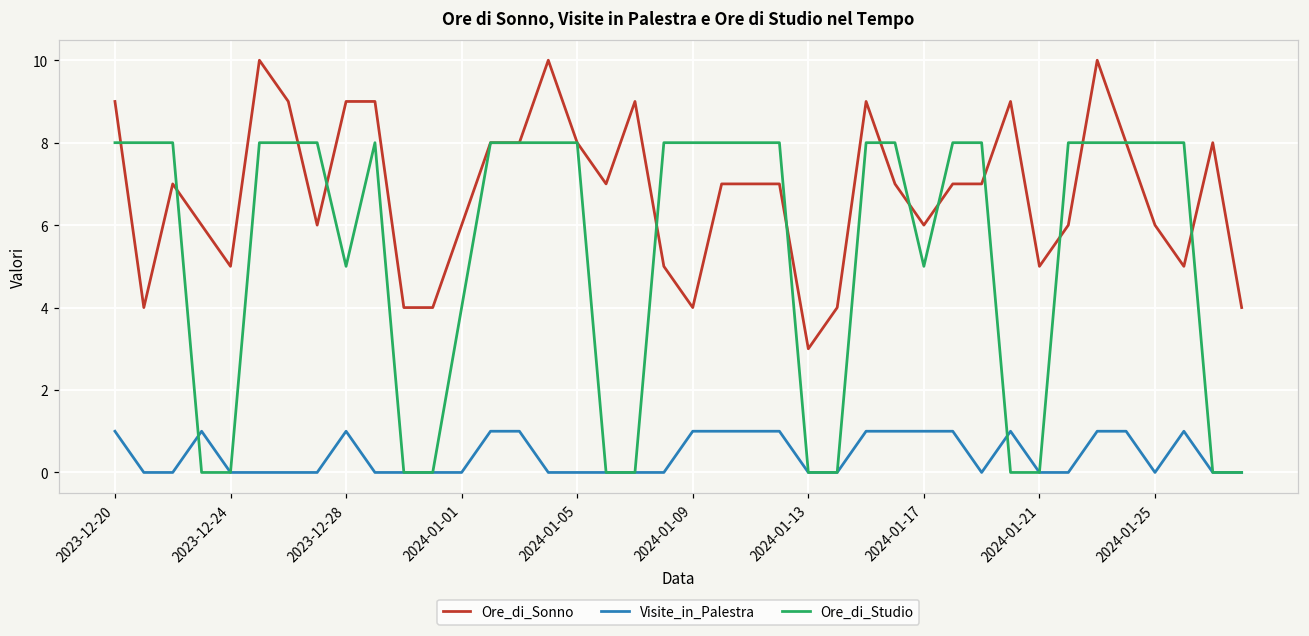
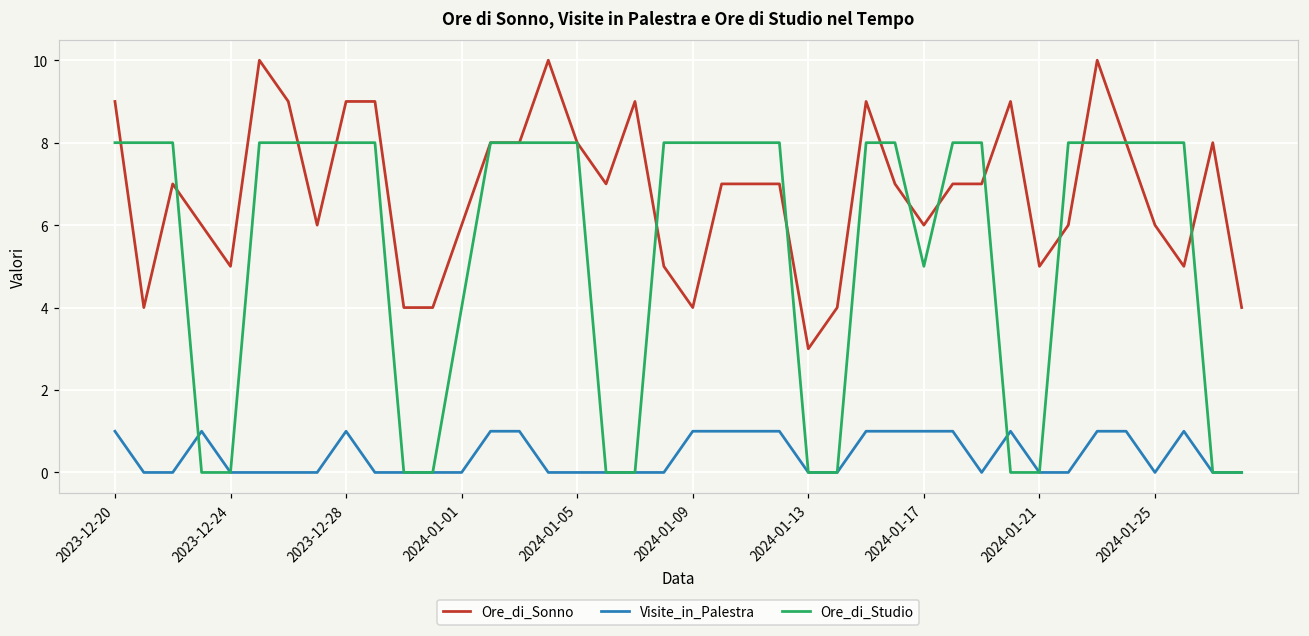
Ore_di_Studio, 2023-12-28: 5 -> 8
